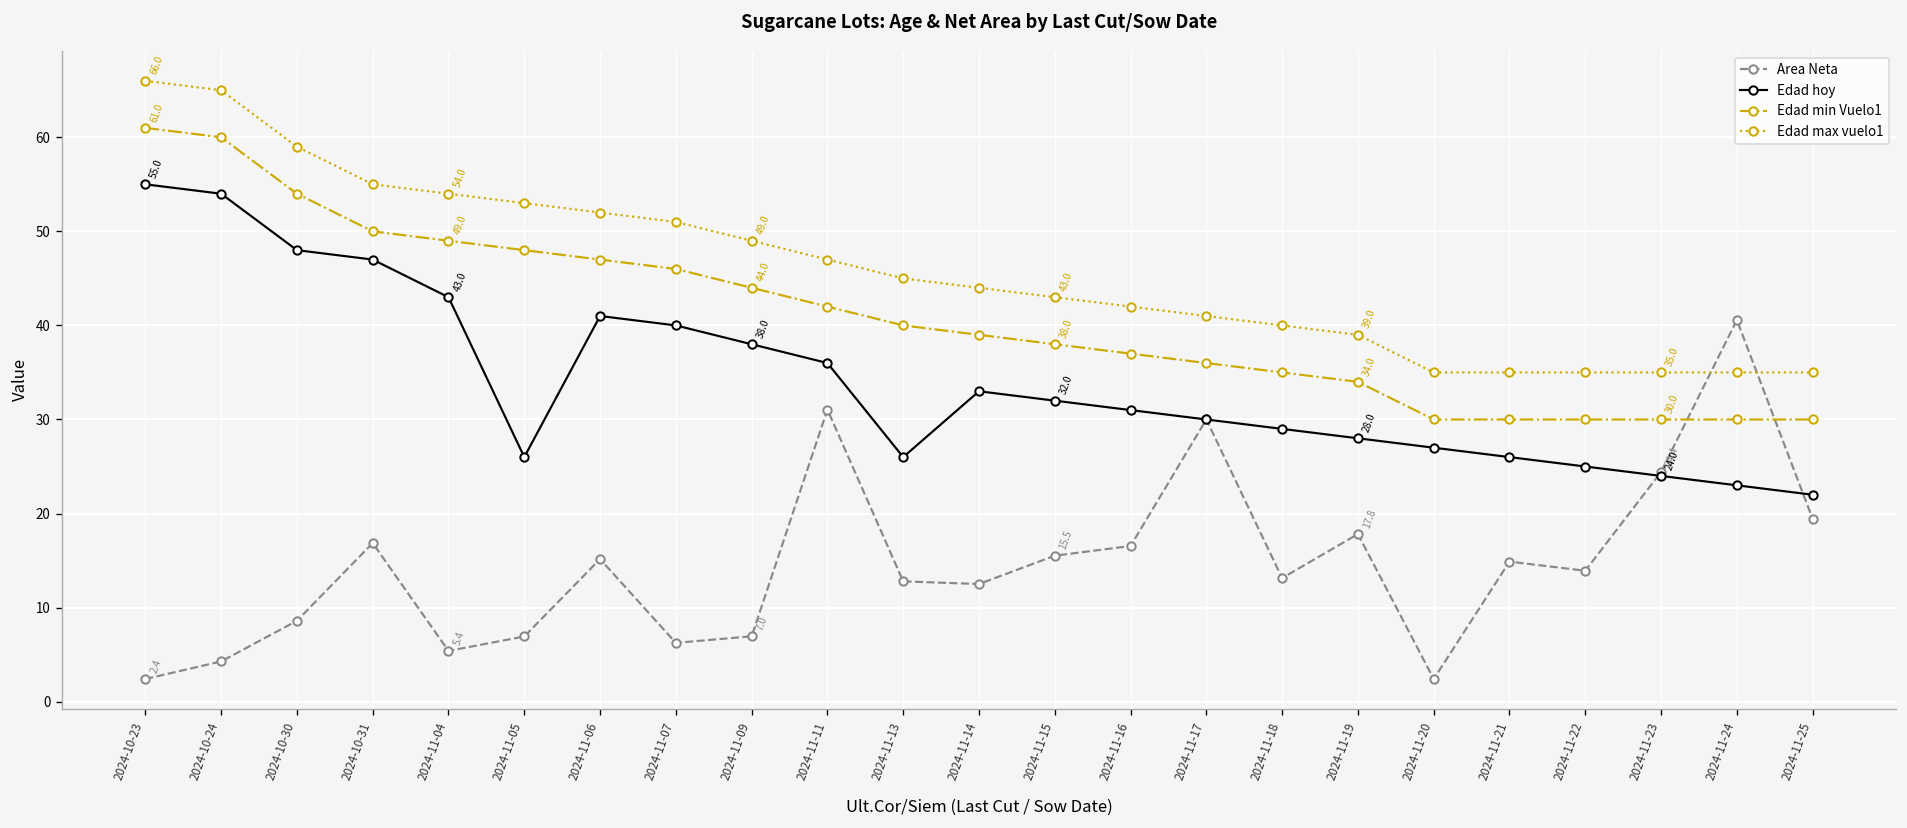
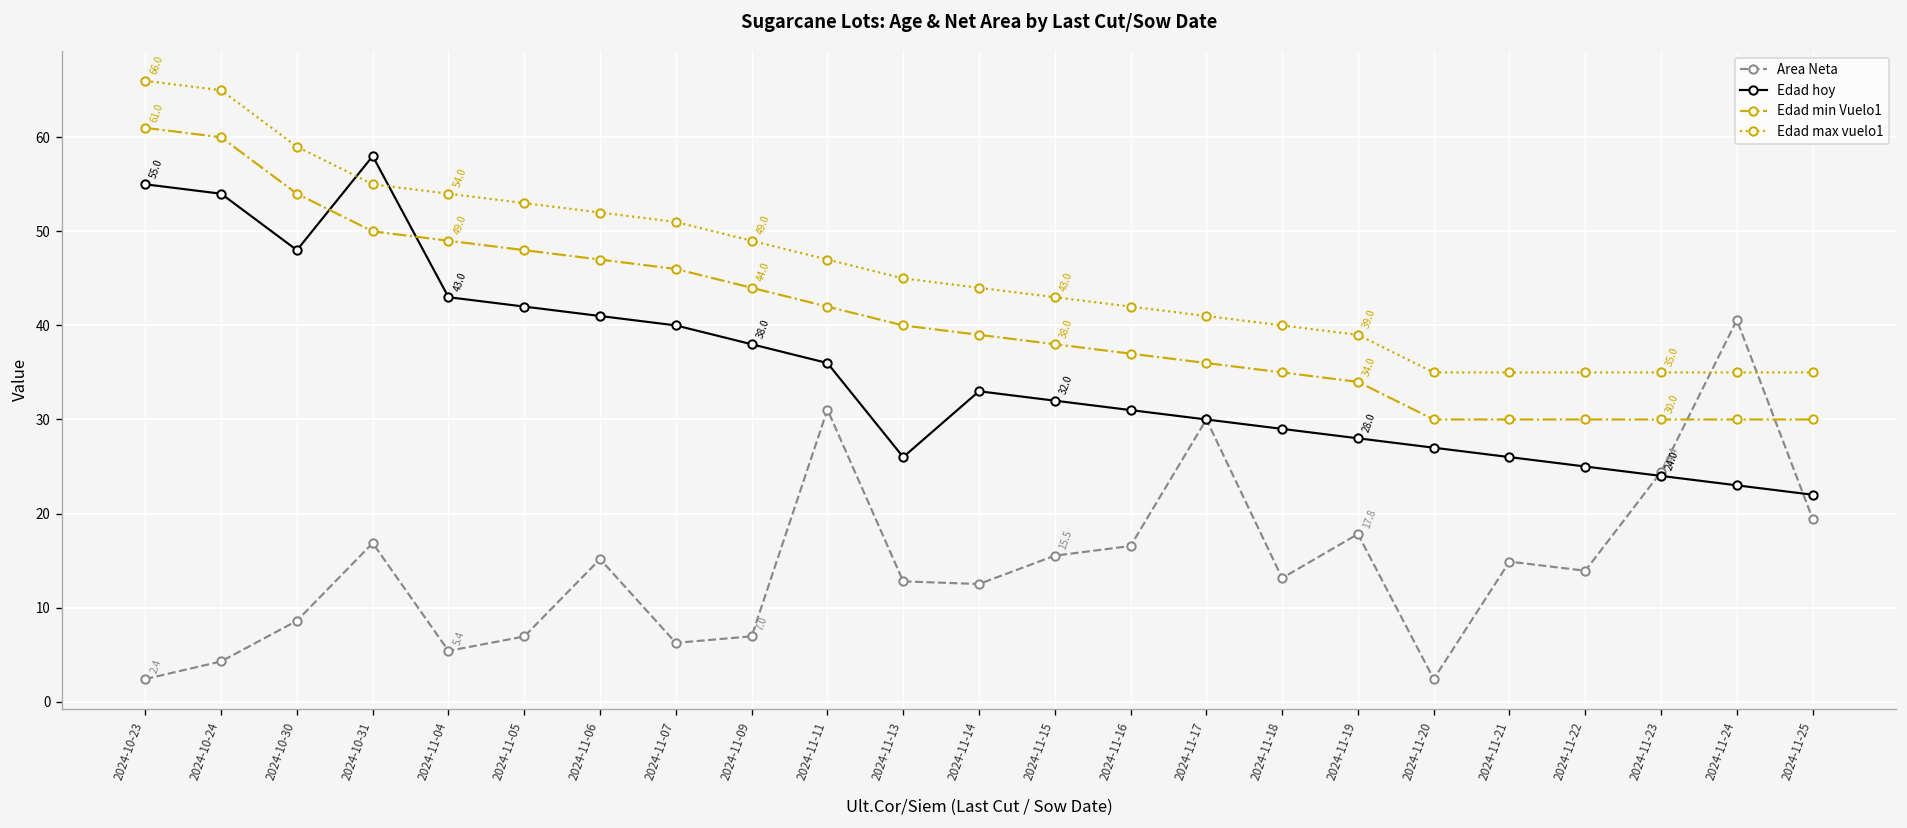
Edad hoy, 2024-10-31: 47 -> 58
Edad hoy, 2024-11-05: 26 -> 42
